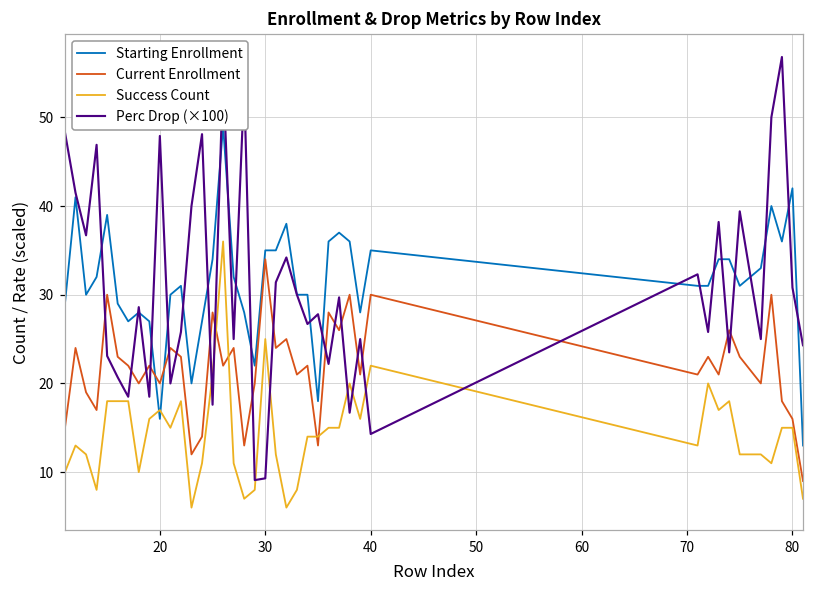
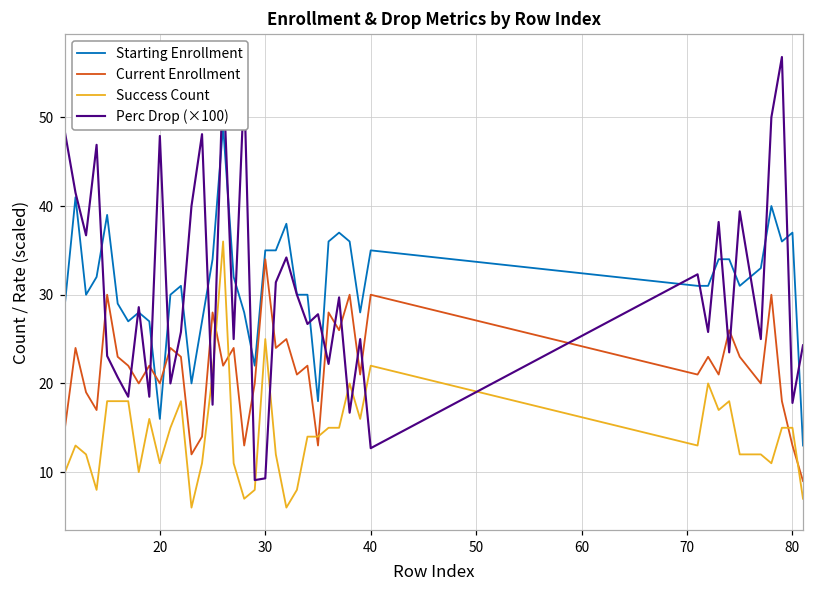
Success Count, 20: 17 -> 11
Perc Drop (×100), 40: 14 -> 13
Starting Enrollment, 80: 42 -> 37
Current Enrollment, 80: 16 -> 13
Perc Drop (×100), 80: 31 -> 18
